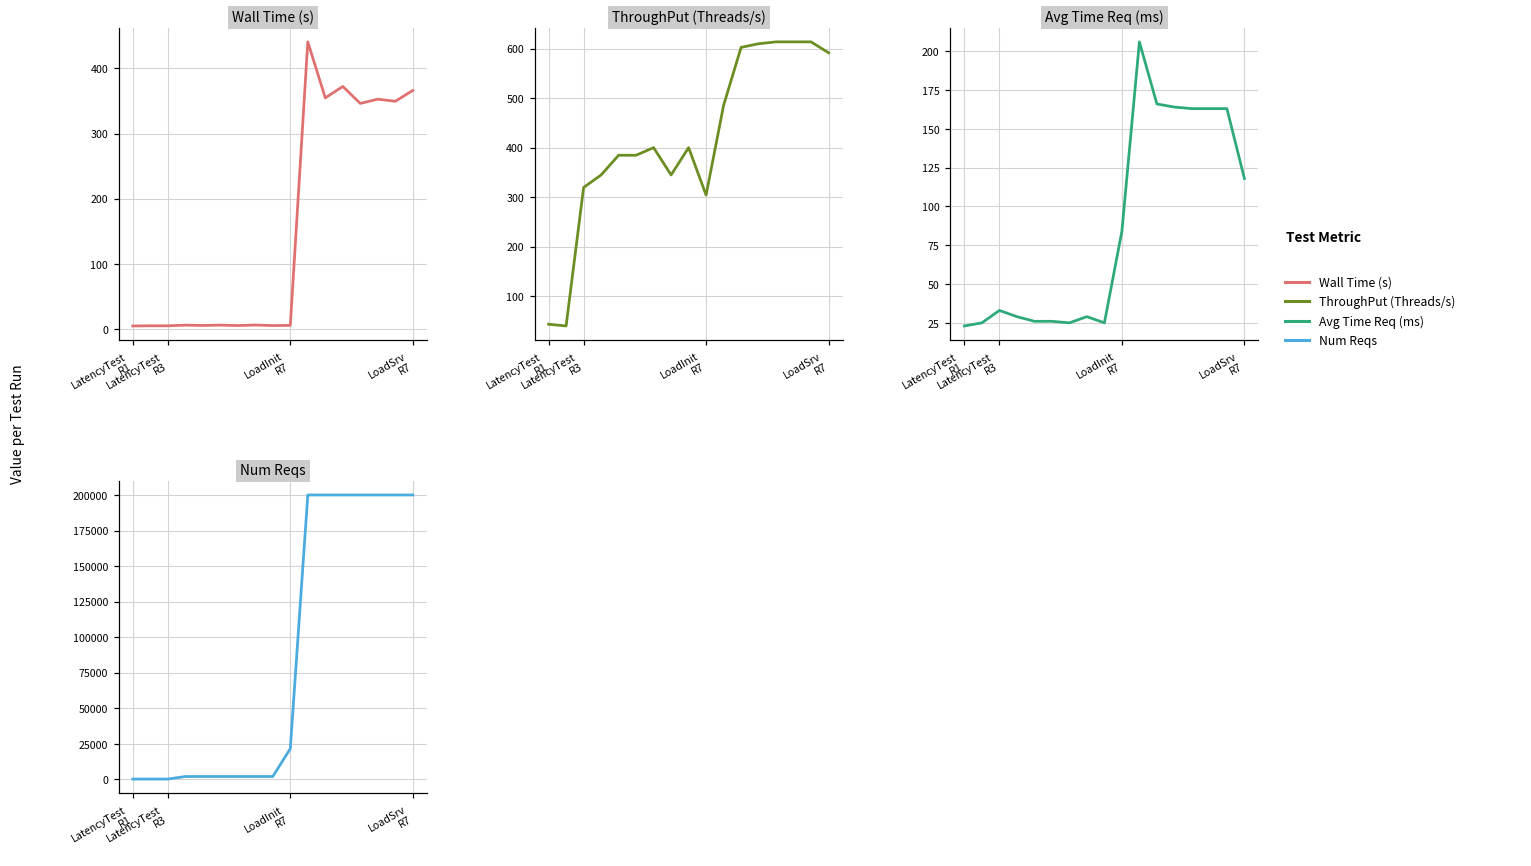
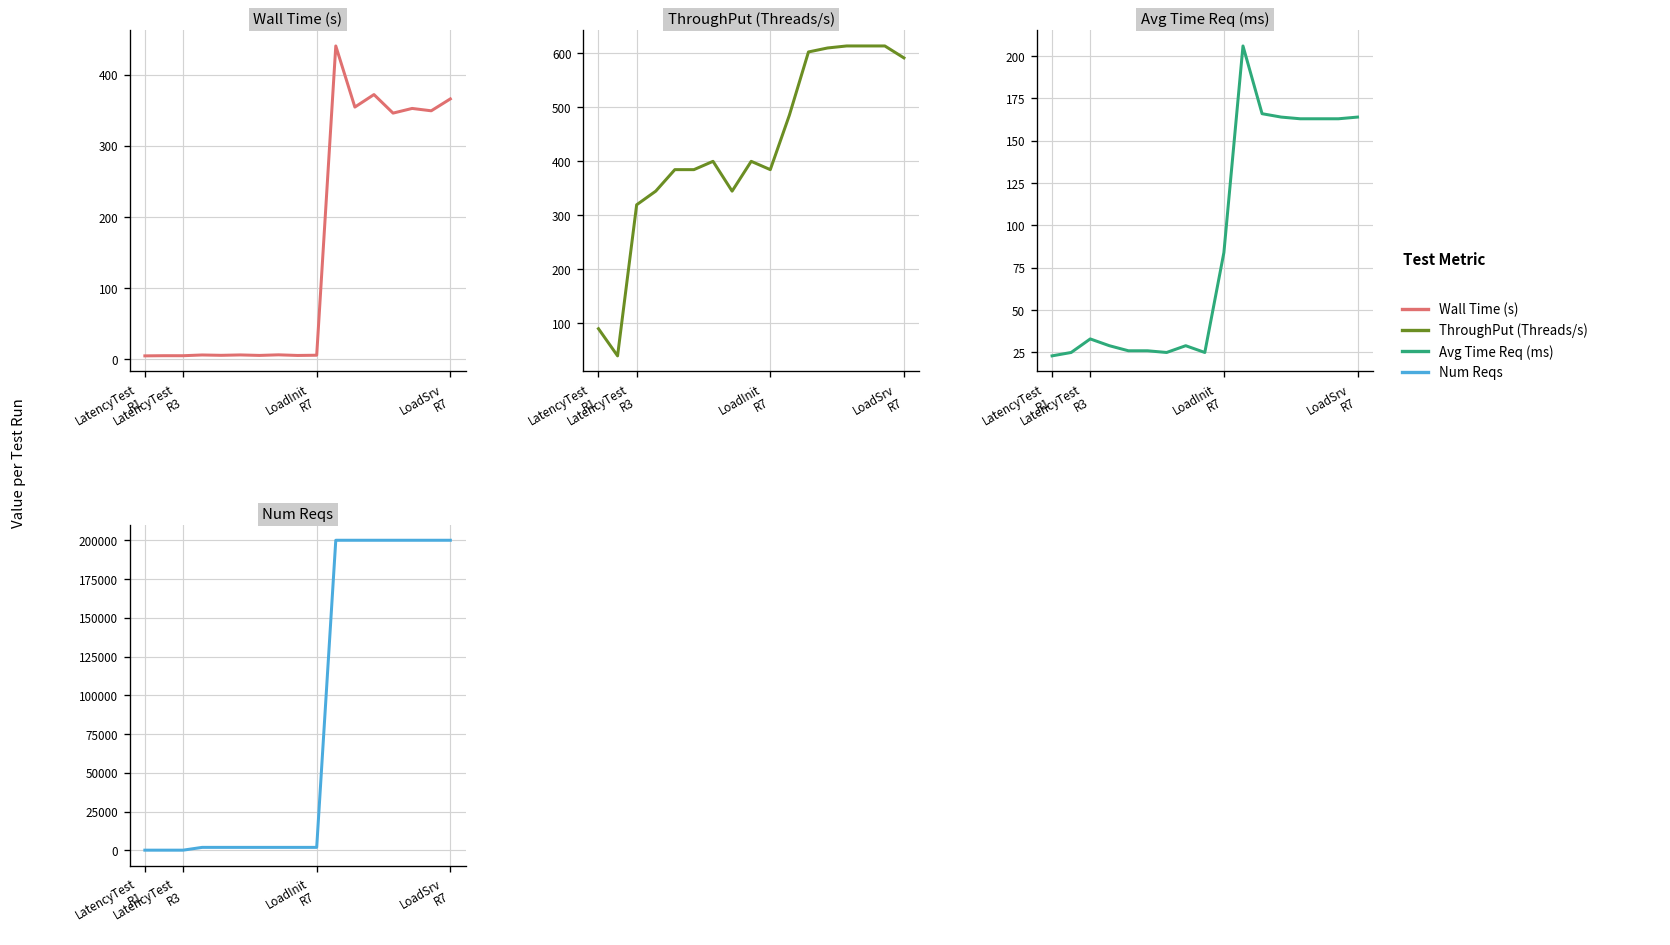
ThroughPut (Threads/s), LatencyTest R1: 40 -> 90
ThroughPut (Threads/s), LoadInit R7: 300 -> 380
Avg Time Req (ms), LoadSrv R7: 118 -> 164
Num Reqs, LoadInit R7: 22000 -> 2000
